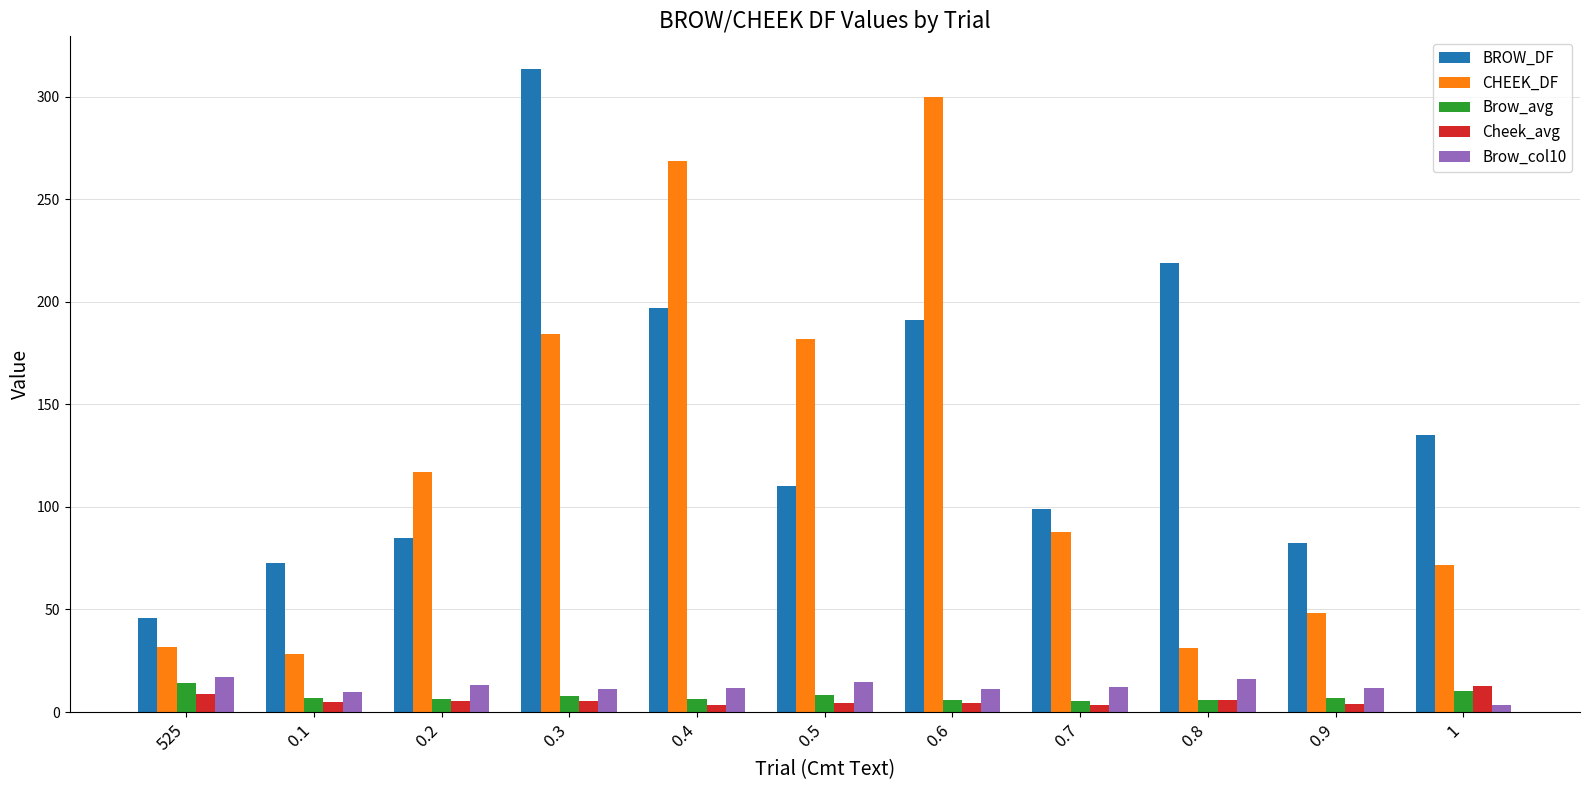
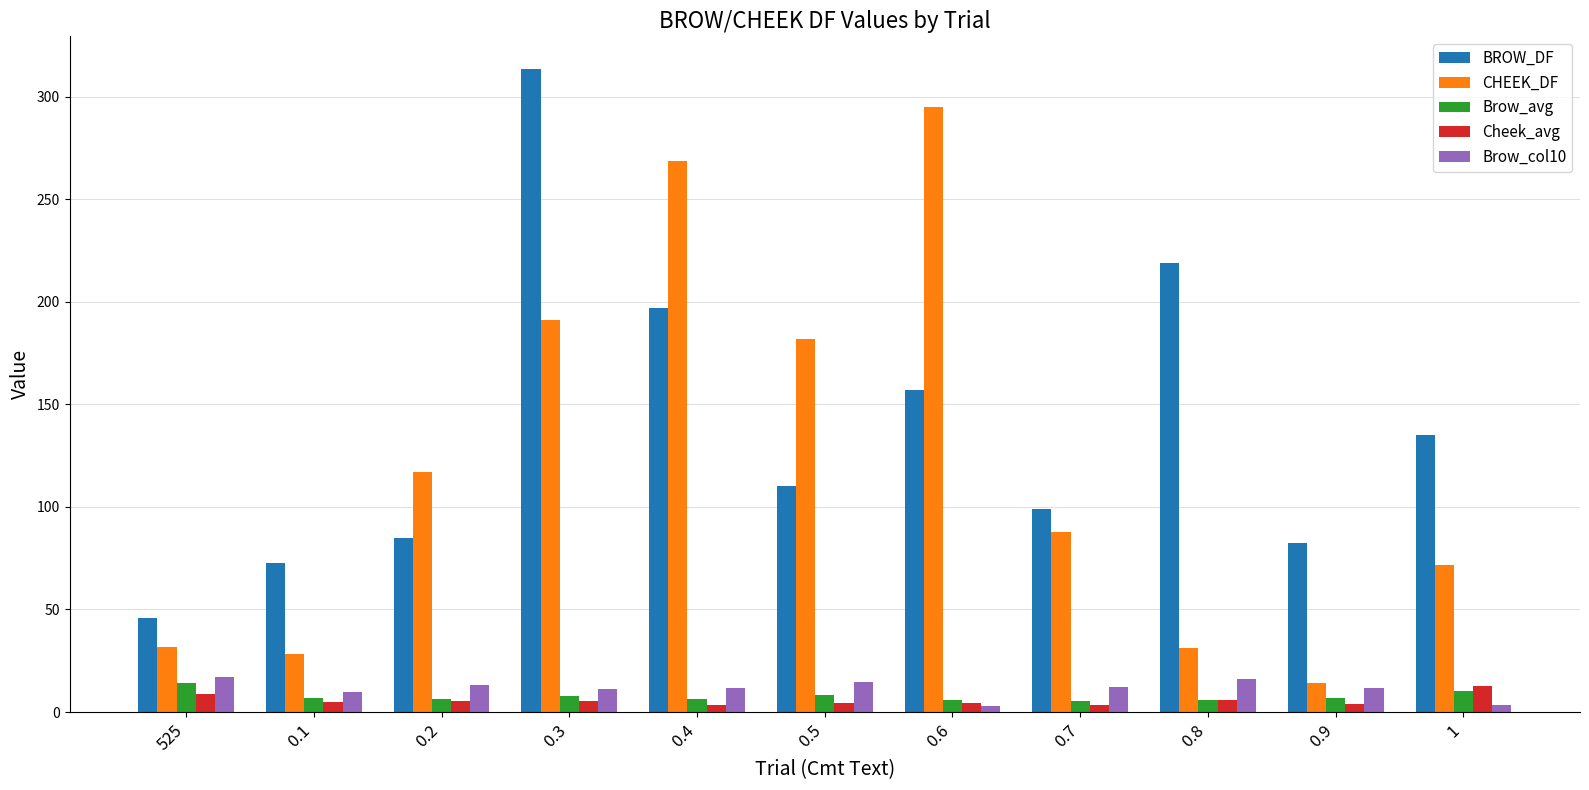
CHEEK_DF, 0.3: 184 -> 191
BROW_DF, 0.6: 191 -> 157
CHEEK_DF, 0.6: 300 -> 295
Brow_col10, 0.6: 11 -> 3
CHEEK_DF, 0.9: 48 -> 14
